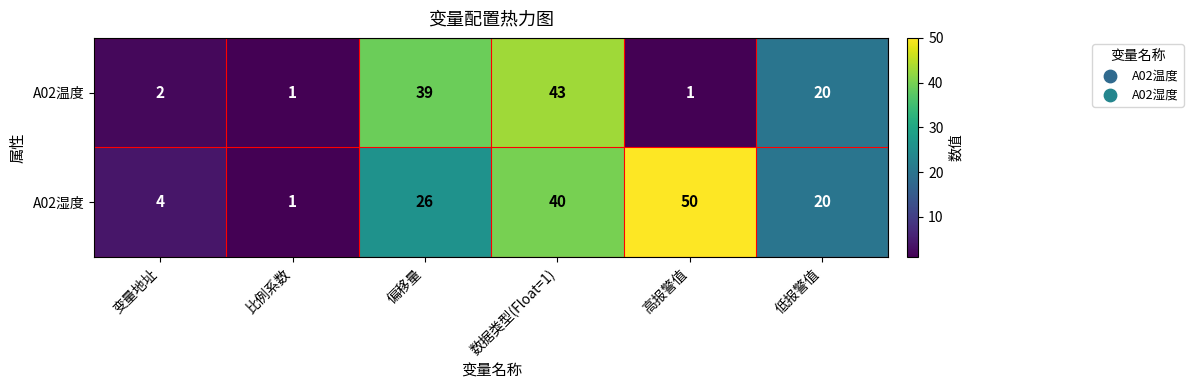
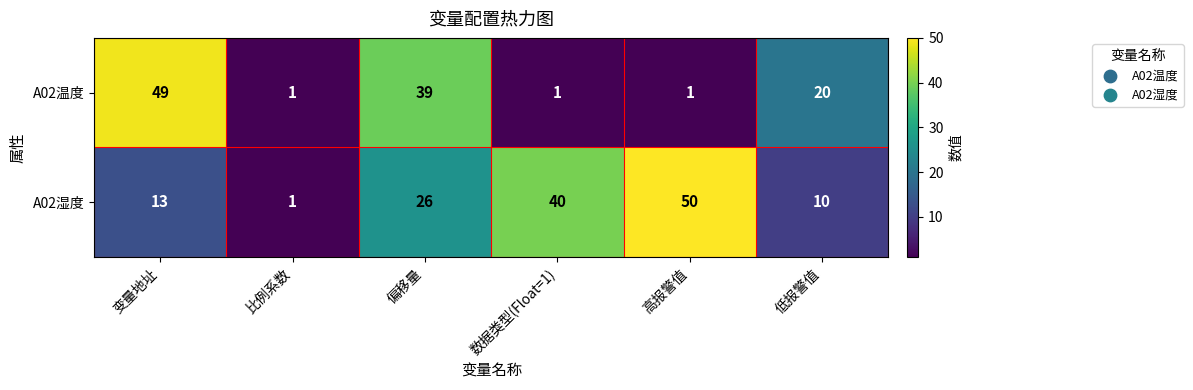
A02温度, 变量地址: 2 -> 49
A02温度, 数据类型(Float=1): 43 -> 1
A02湿度, 变量地址: 4 -> 13
A02湿度, 低报警值: 20 -> 10
